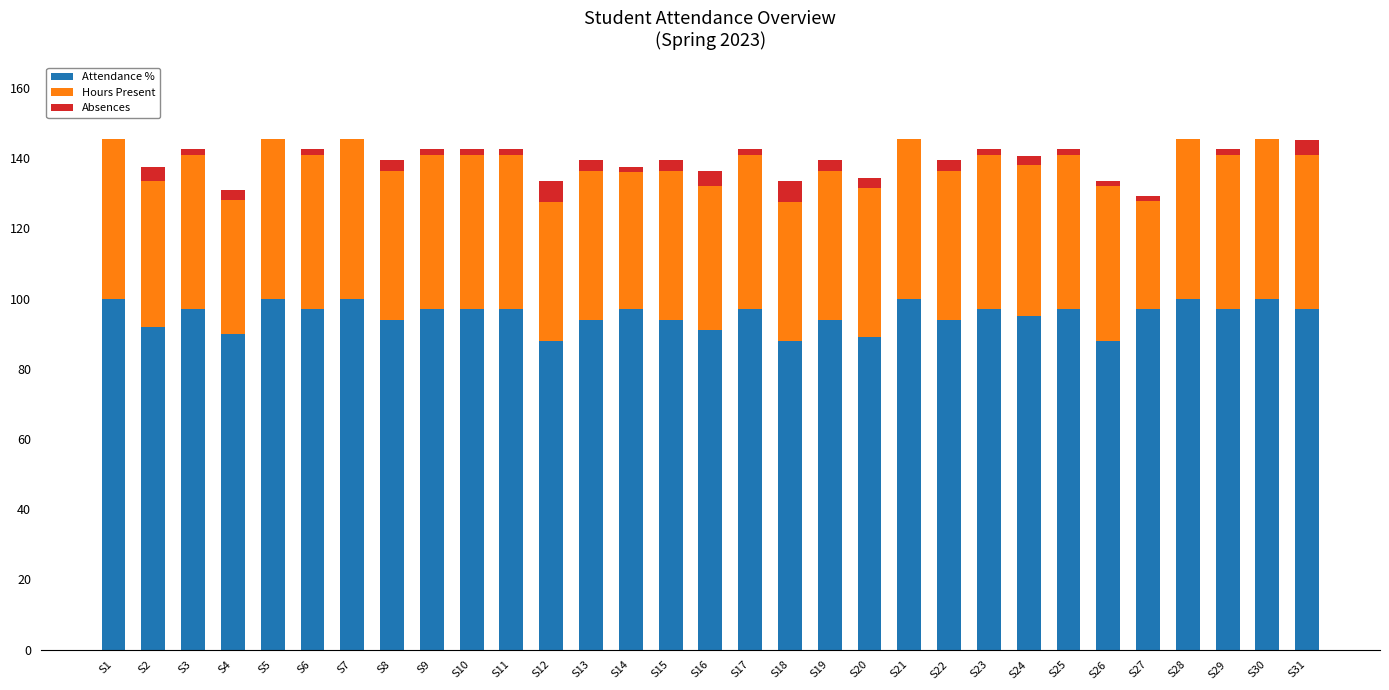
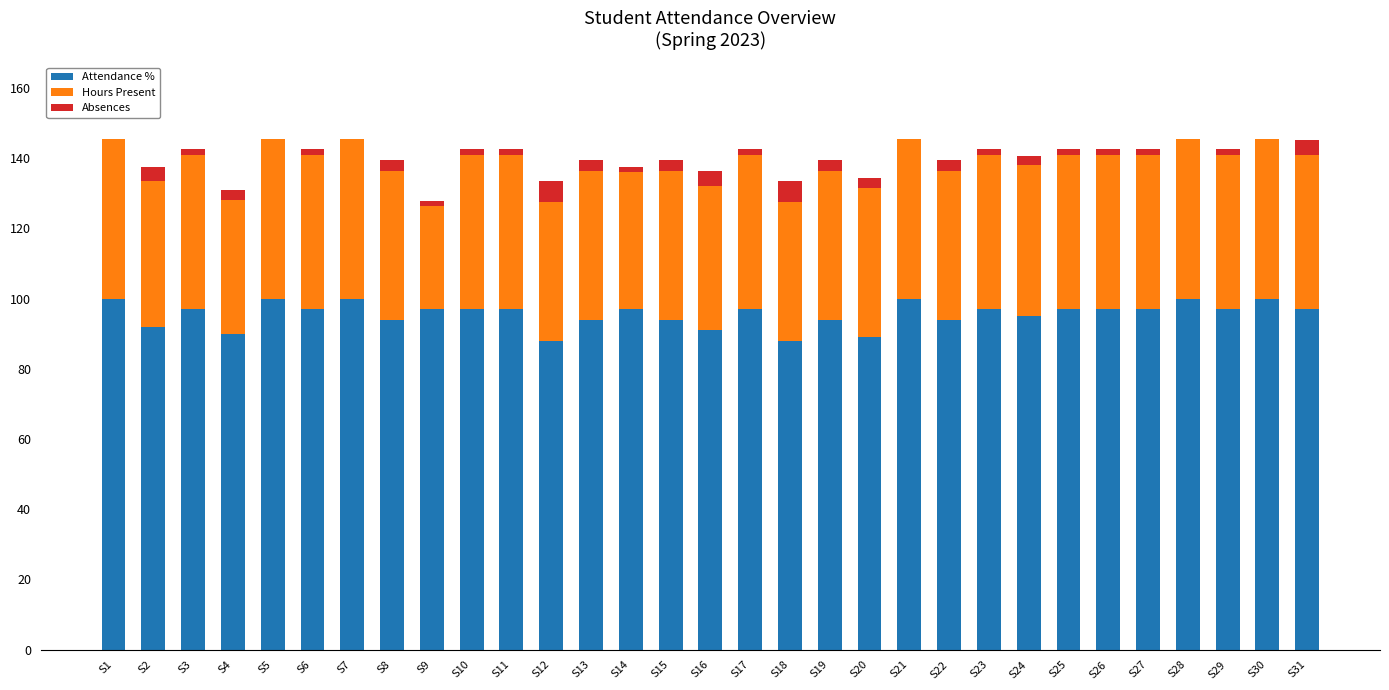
Hours Present, S9: 44 -> 29
Attendance %, S26: 88 -> 97
Hours Present, S27: 31 -> 44
